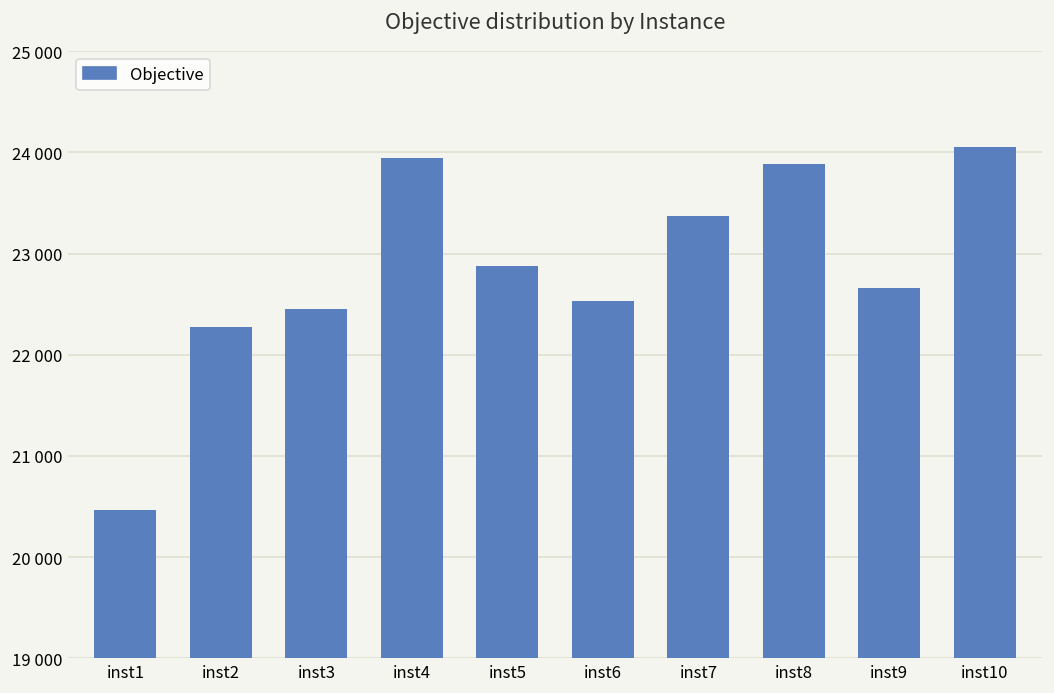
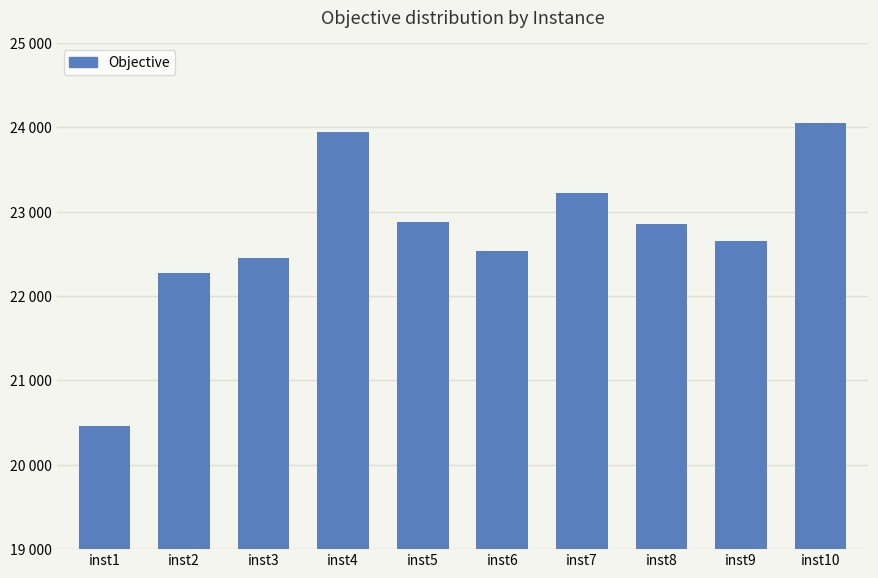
inst7: 23400 -> 23200
inst8: 23900 -> 22900
